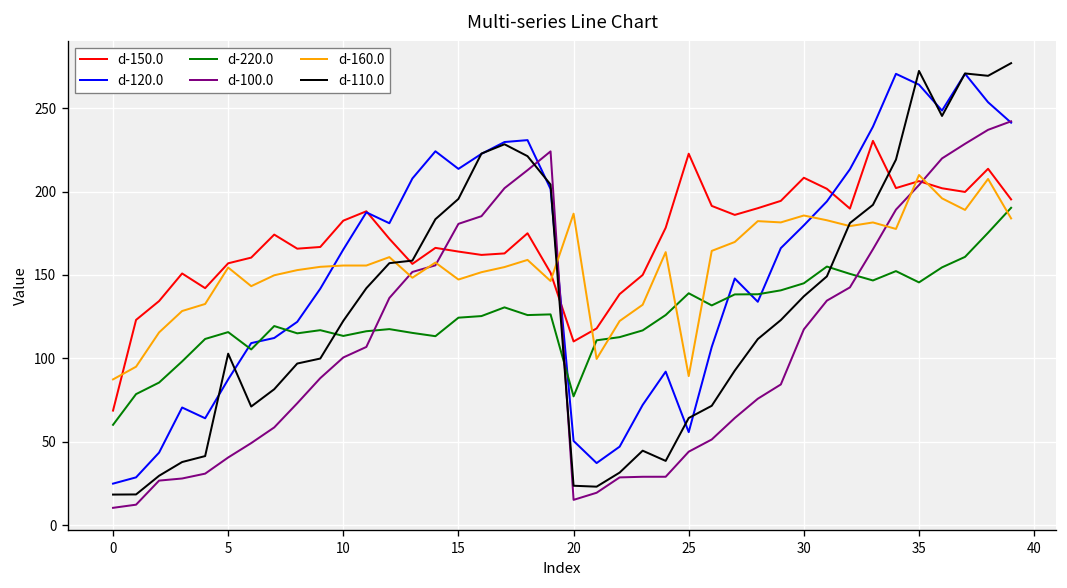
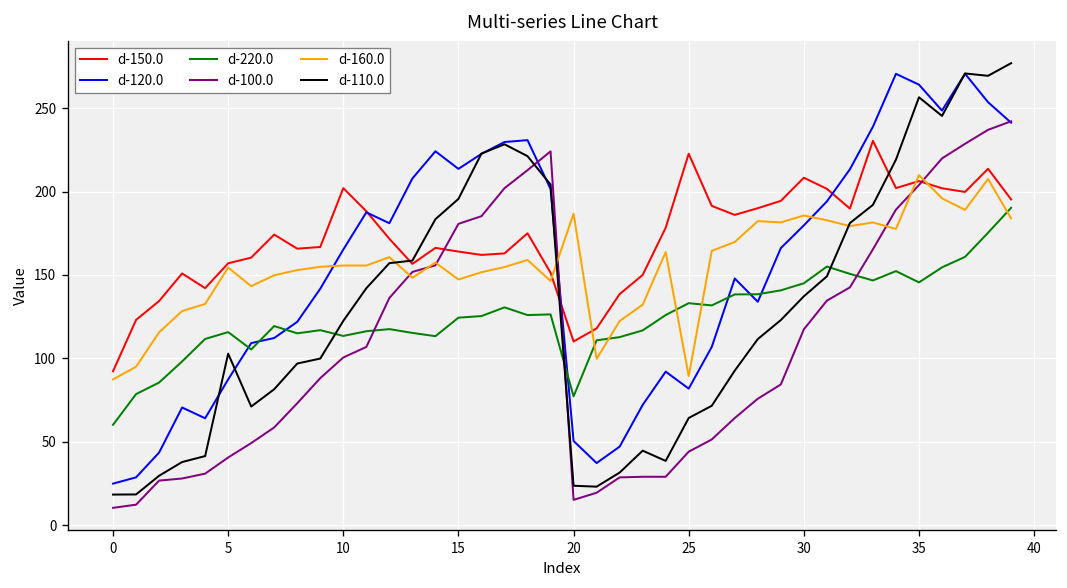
d-150.0, 0: 69 -> 92
d-150.0, 10: 183 -> 202
d-120.0, 25: 56 -> 82
d-220.0, 25: 139 -> 133
d-110.0, 35: 272 -> 257
